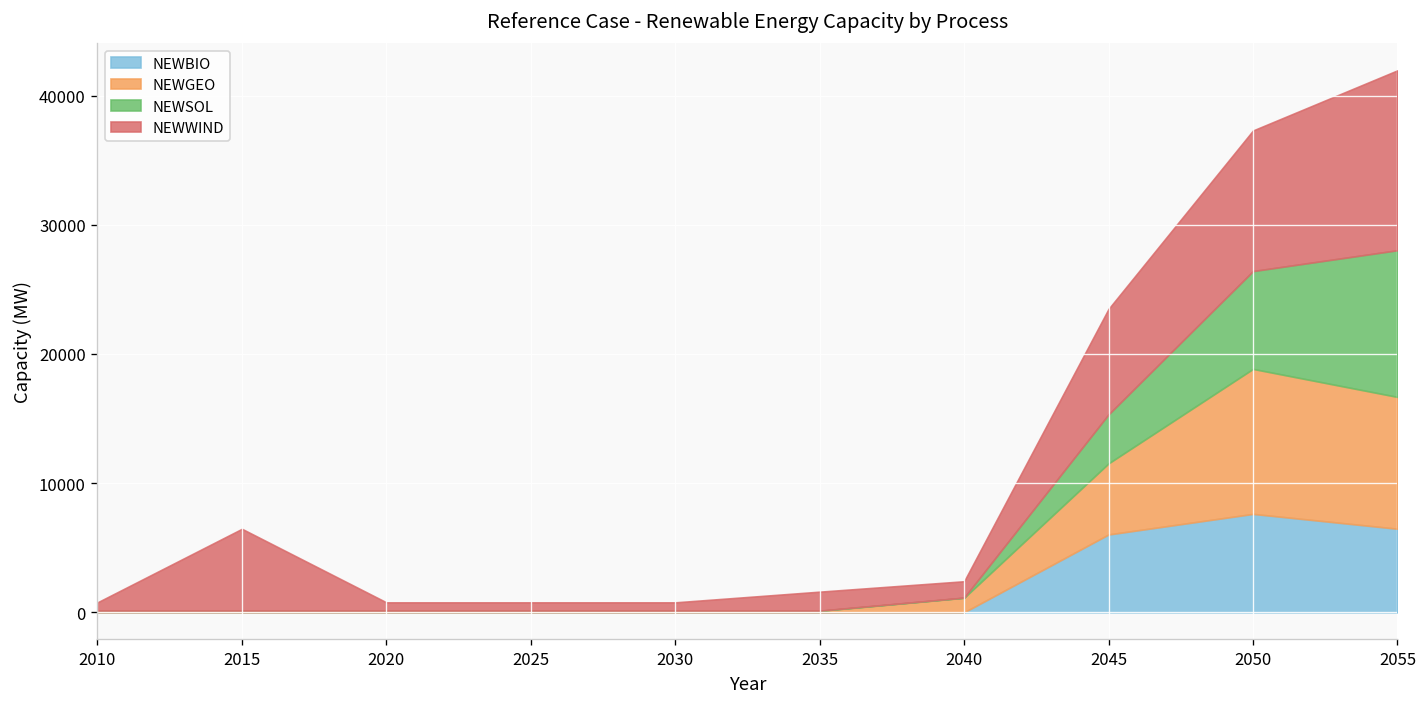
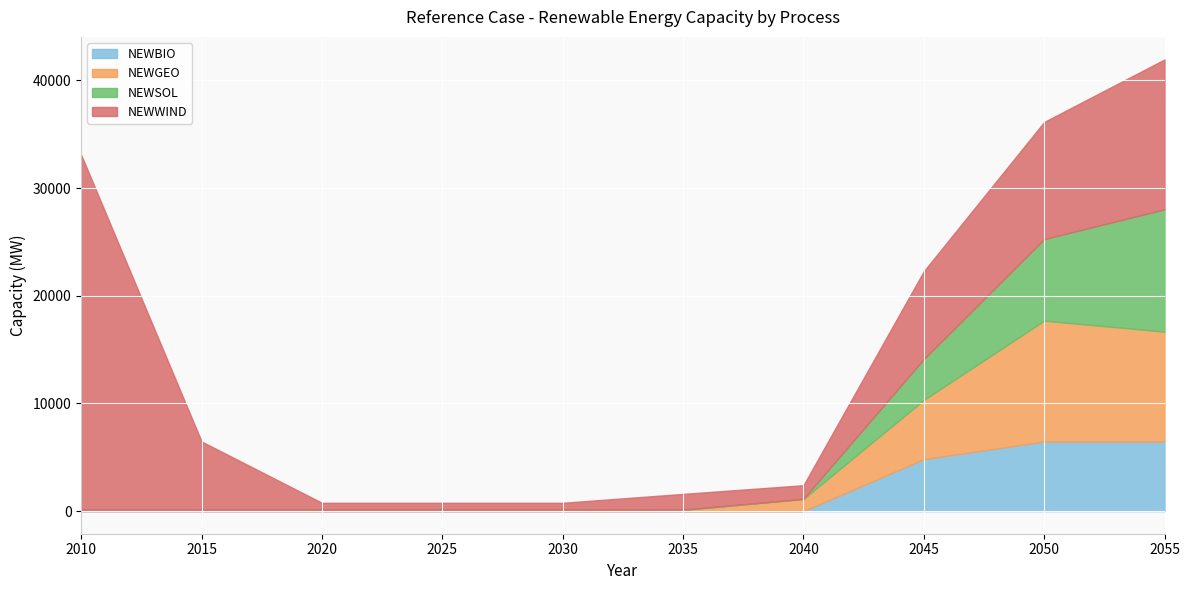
NEWWIND, 2010: 600 -> 32900
NEWBIO, 2045: 6000 -> 4800
NEWBIO, 2050: 7600 -> 6500
